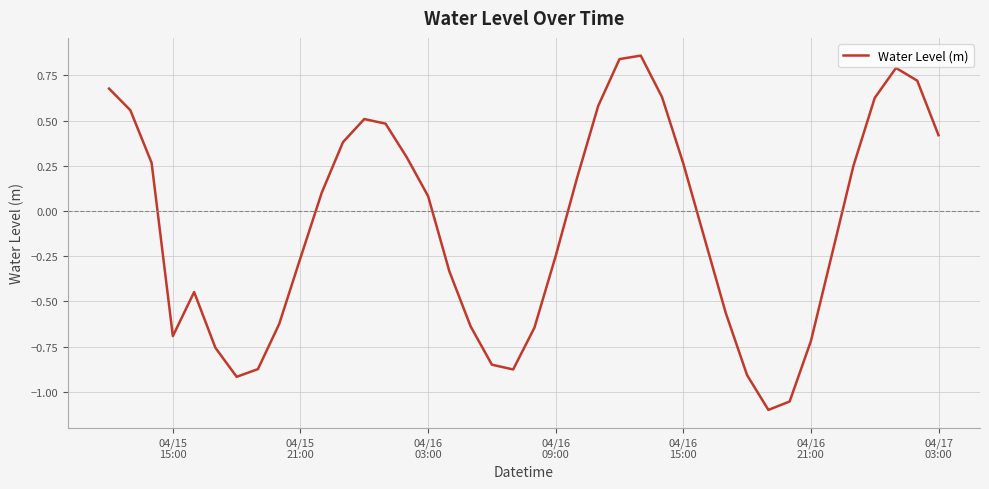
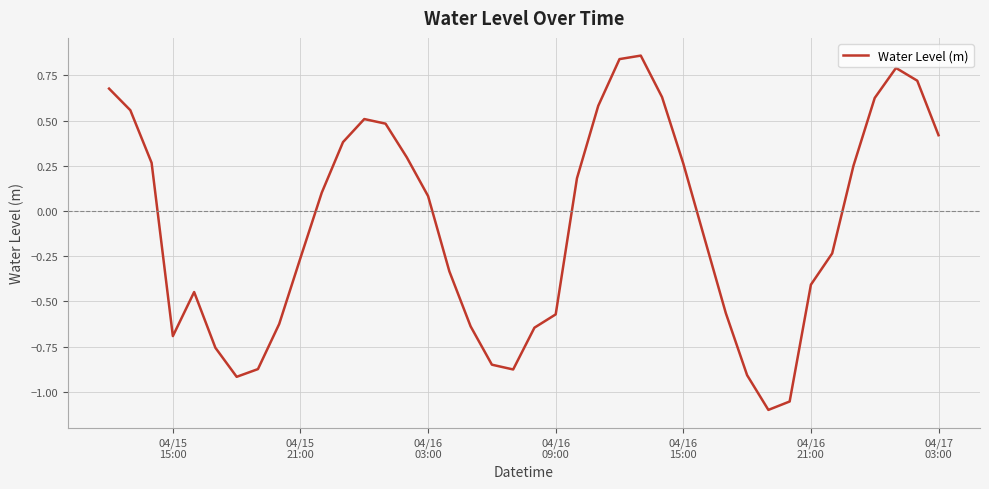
04/16 09:00: -0.25 -> -0.57
04/16 21:00: -0.72 -> -0.41
